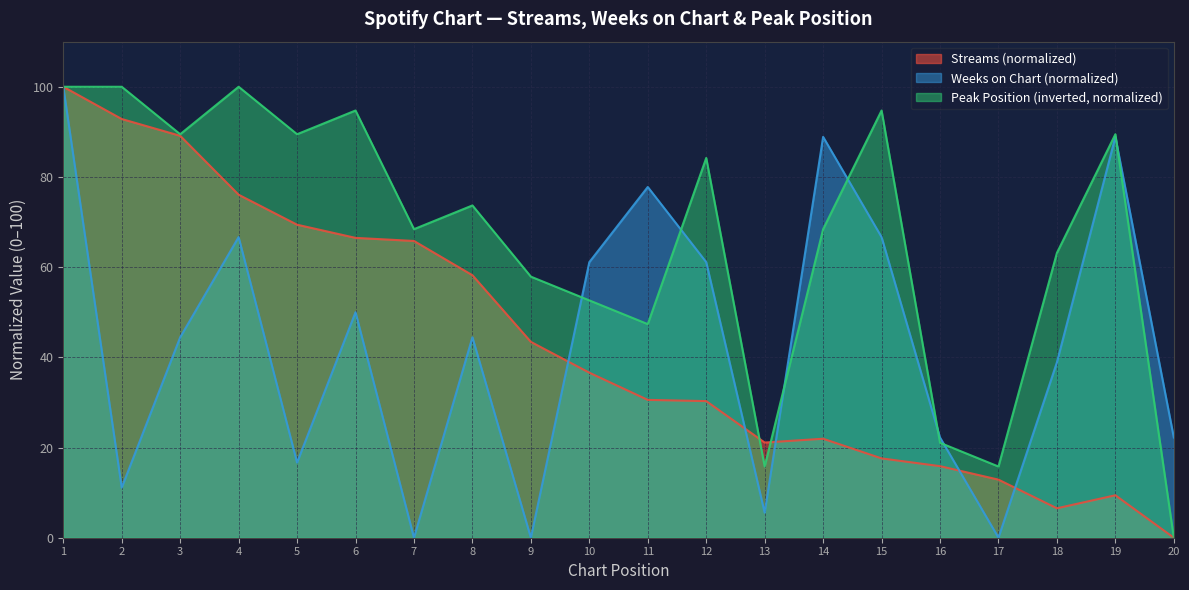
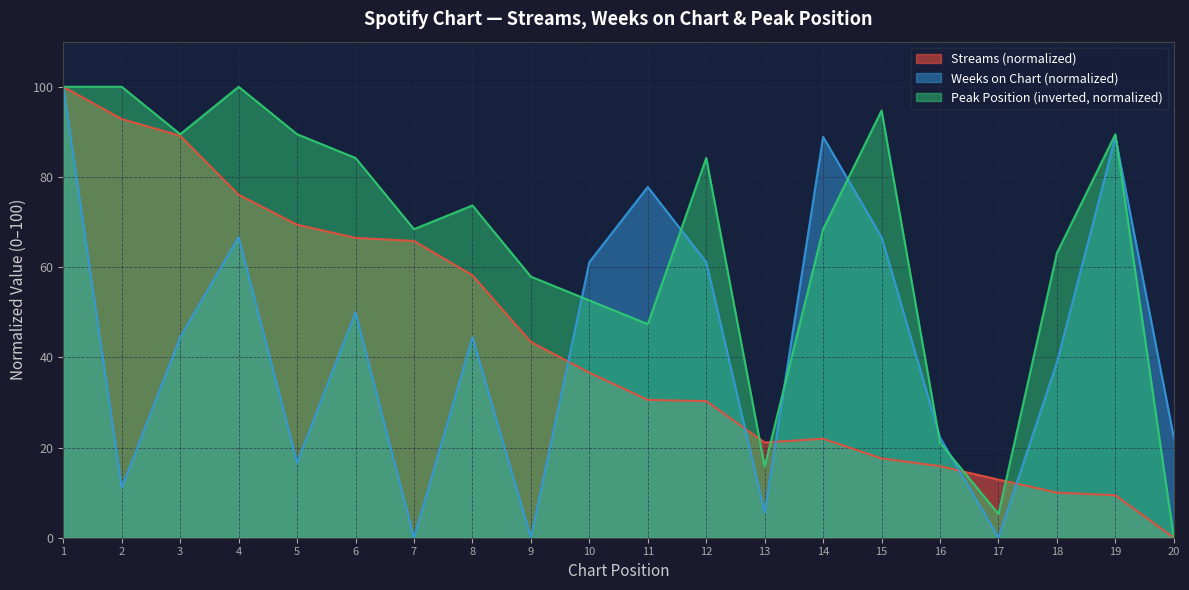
Peak Position (inverted, normalized), 6: 95 -> 84
Peak Position (inverted, normalized), 17: 16 -> 5
Streams (normalized), 18: 7 -> 10
